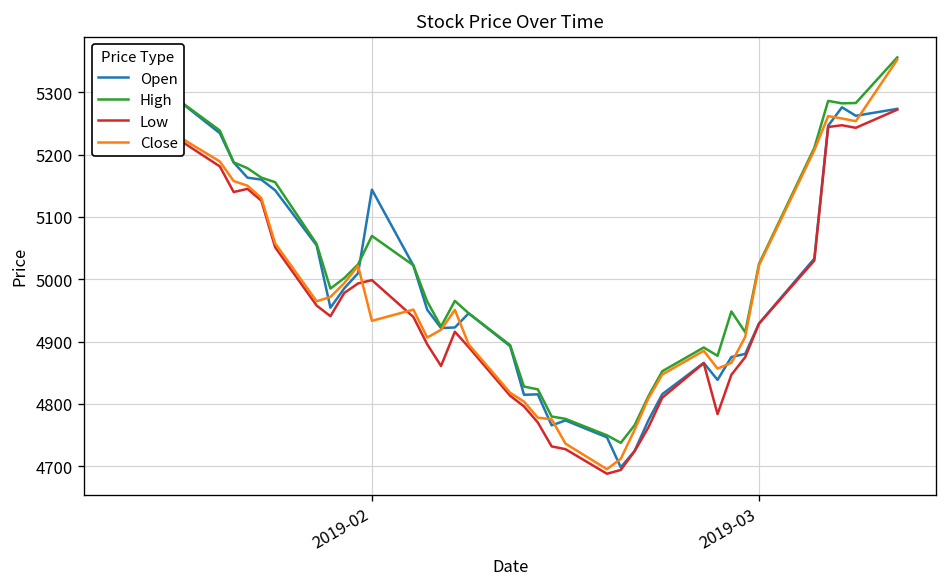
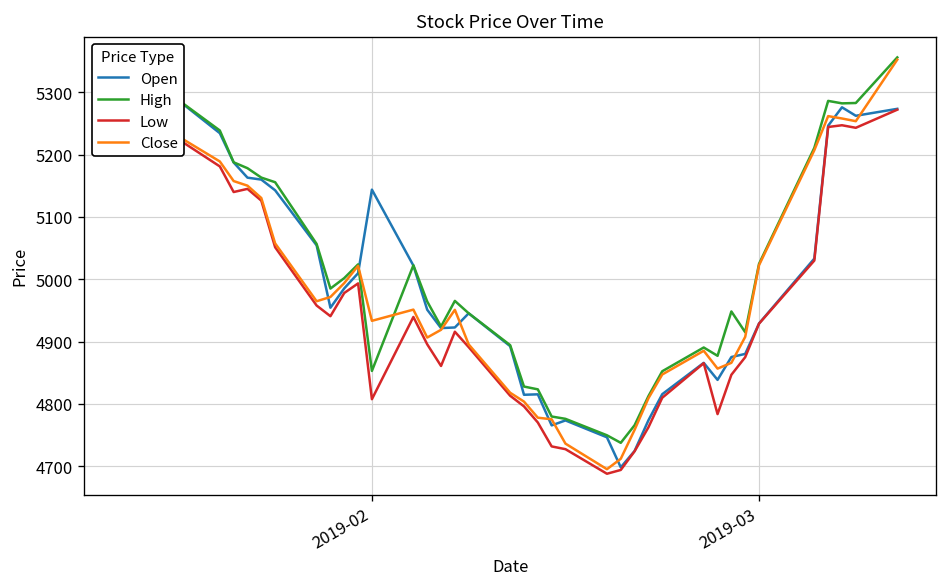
High, 2019-02: 5070 -> 4850
Low, 2019-02: 5000 -> 4810
